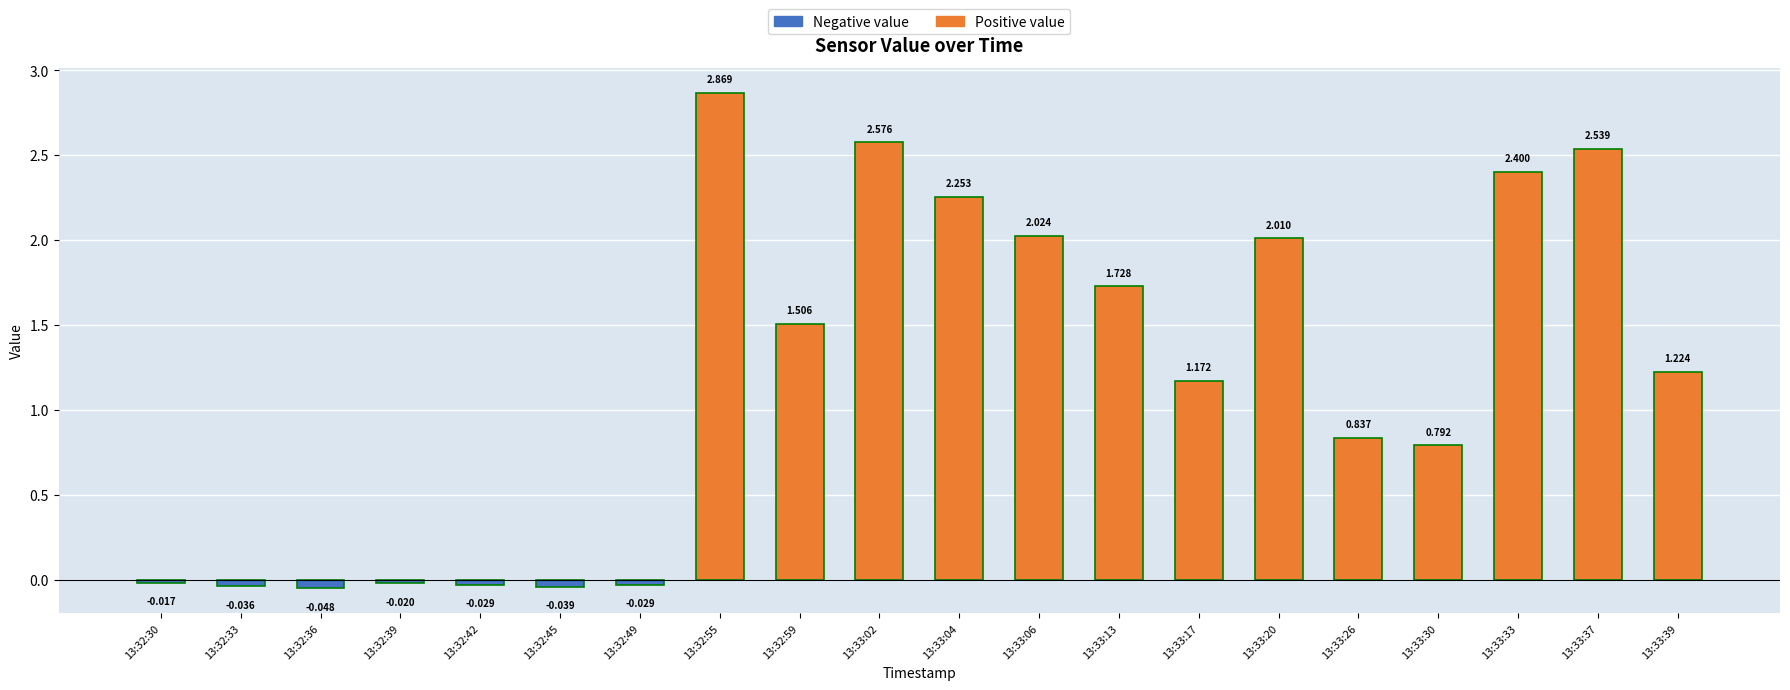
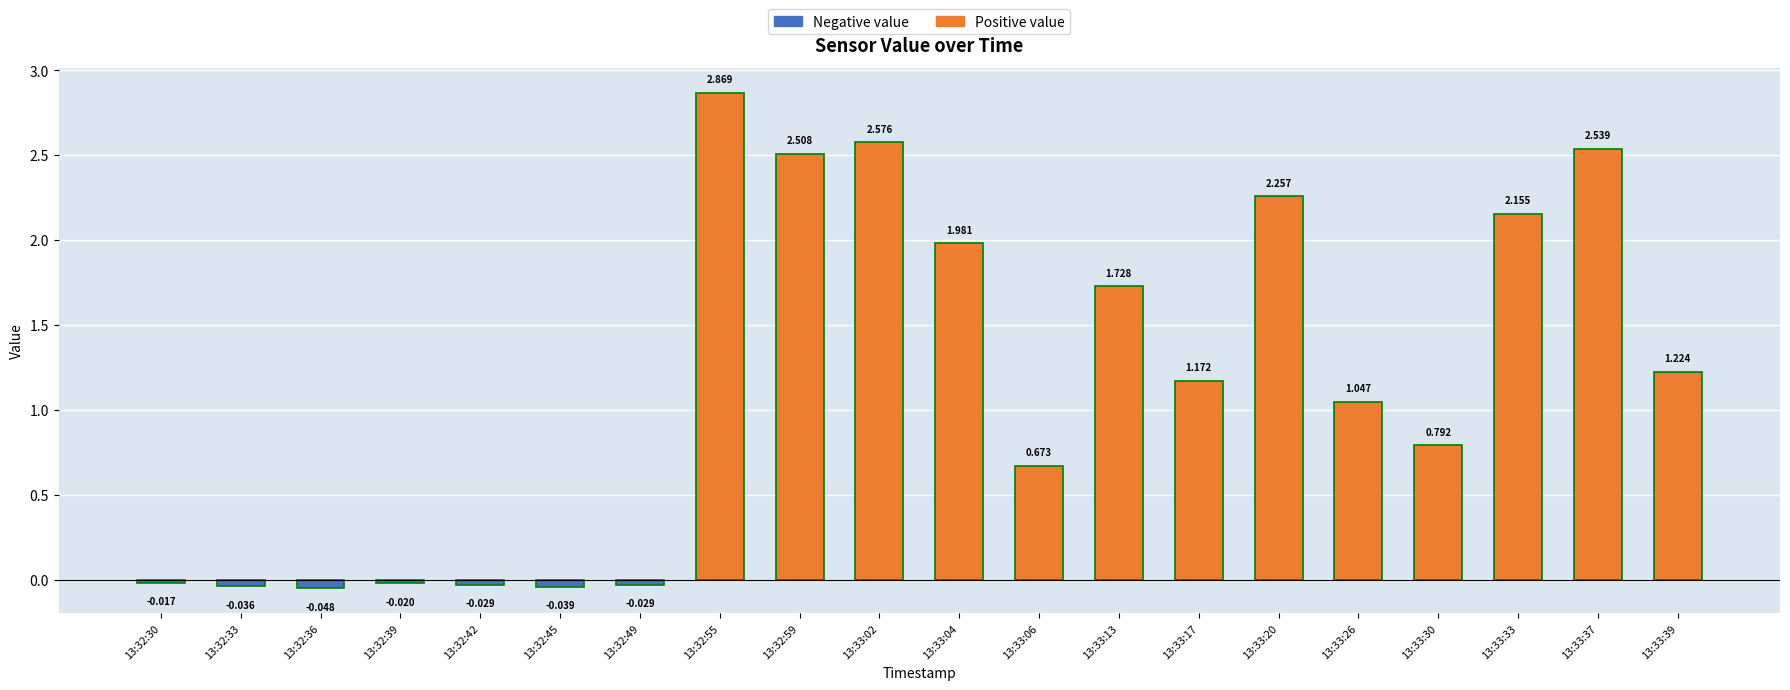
Positive value, 13:32:59: 1.506 -> 2.508
Positive value, 13:33:04: 2.253 -> 1.981
Positive value, 13:33:06: 2.024 -> 0.673
Positive value, 13:33:20: 2.010 -> 2.257
Positive value, 13:33:26: 0.837 -> 1.047
Positive value, 13:33:33: 2.400 -> 2.155
